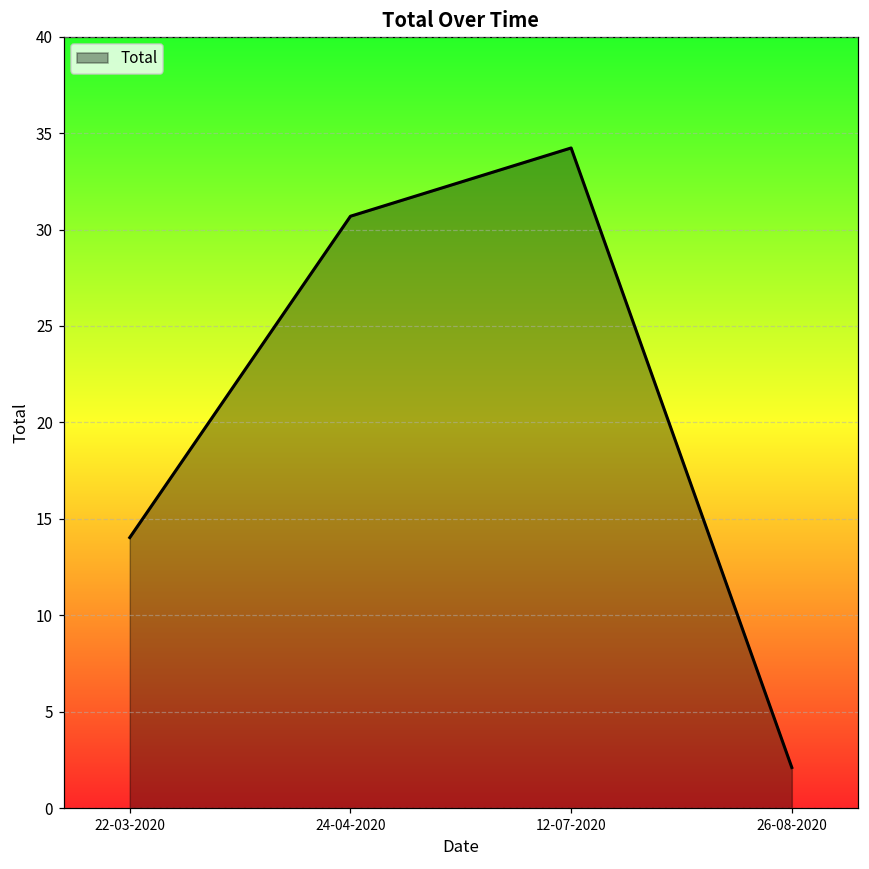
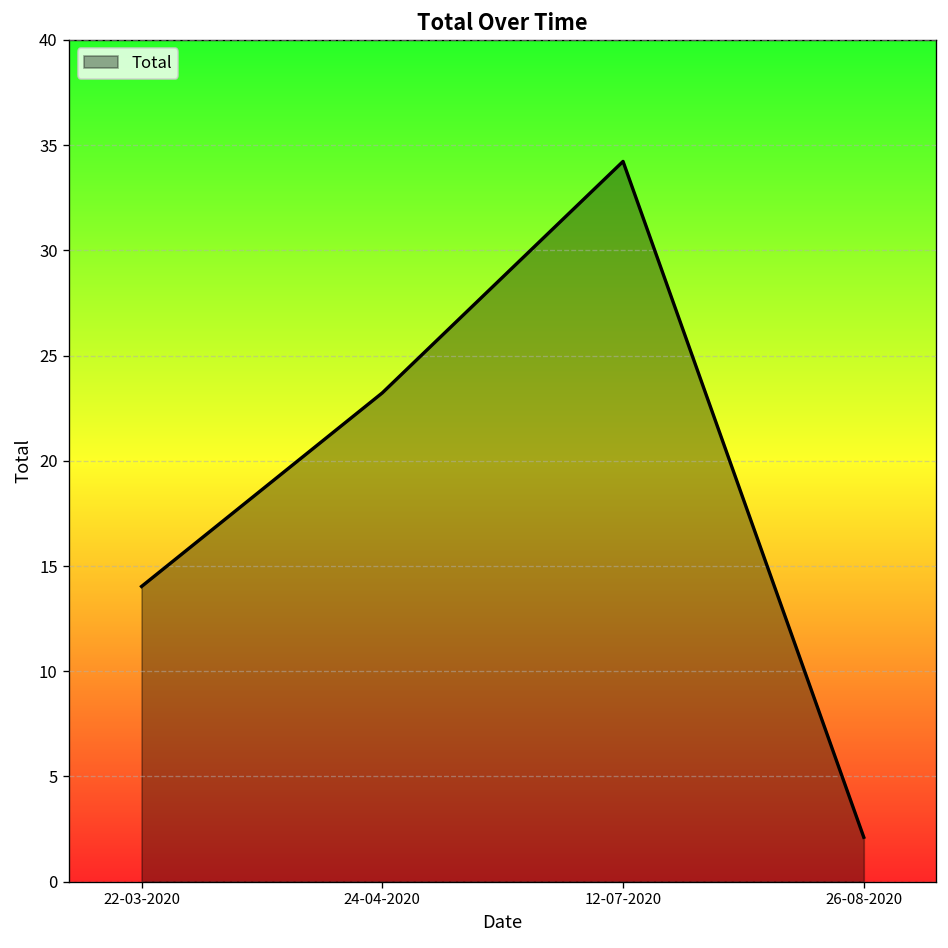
24-04-2020: 30.7 -> 23.2
